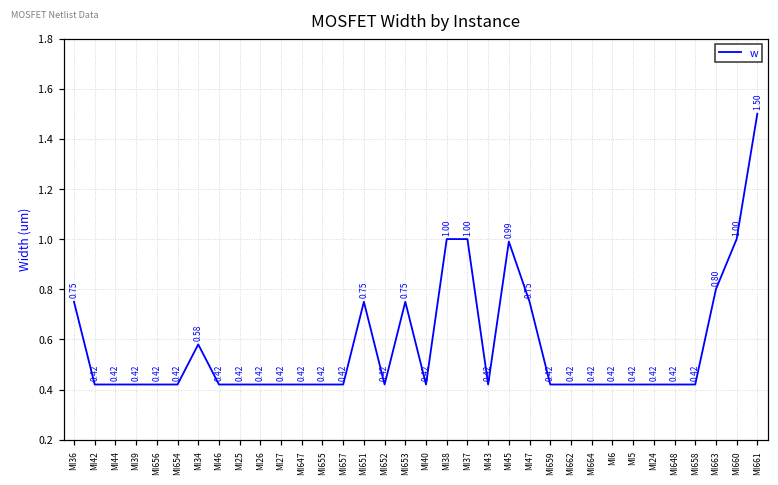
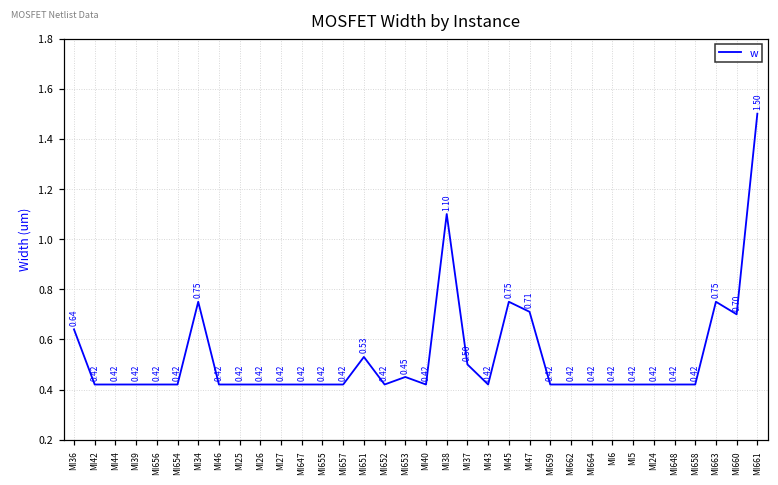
MI36: 0.75 -> 0.64
MI34: 0.58 -> 0.75
MI651: 0.75 -> 0.53
MI653: 0.75 -> 0.45
MI38: 1.00 -> 1.10
MI37: 1.00 -> 0.50
MI45: 0.99 -> 0.75
MI47: 0.75 -> 0.71
MI663: 0.80 -> 0.75
MI660: 1.00 -> 0.70
